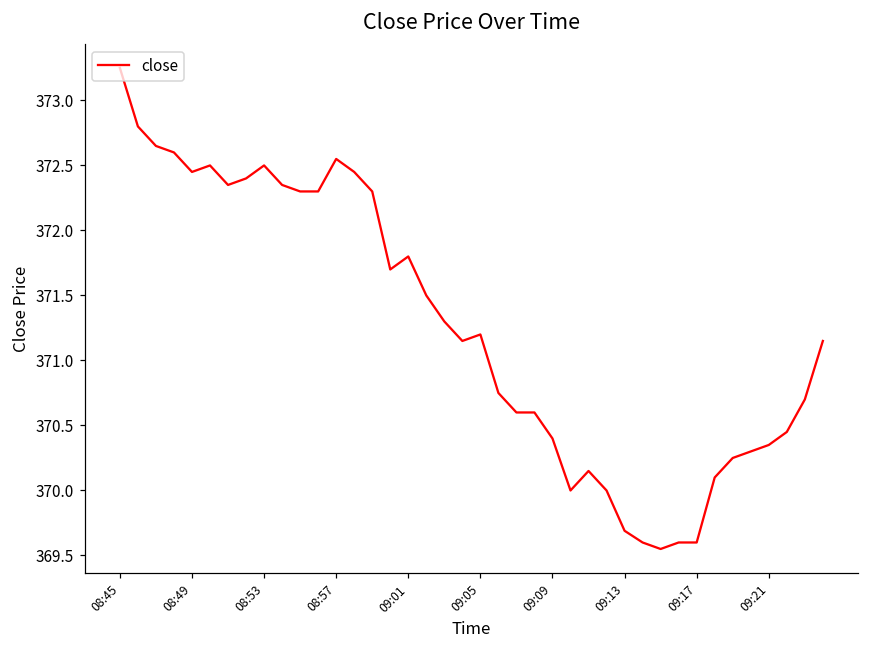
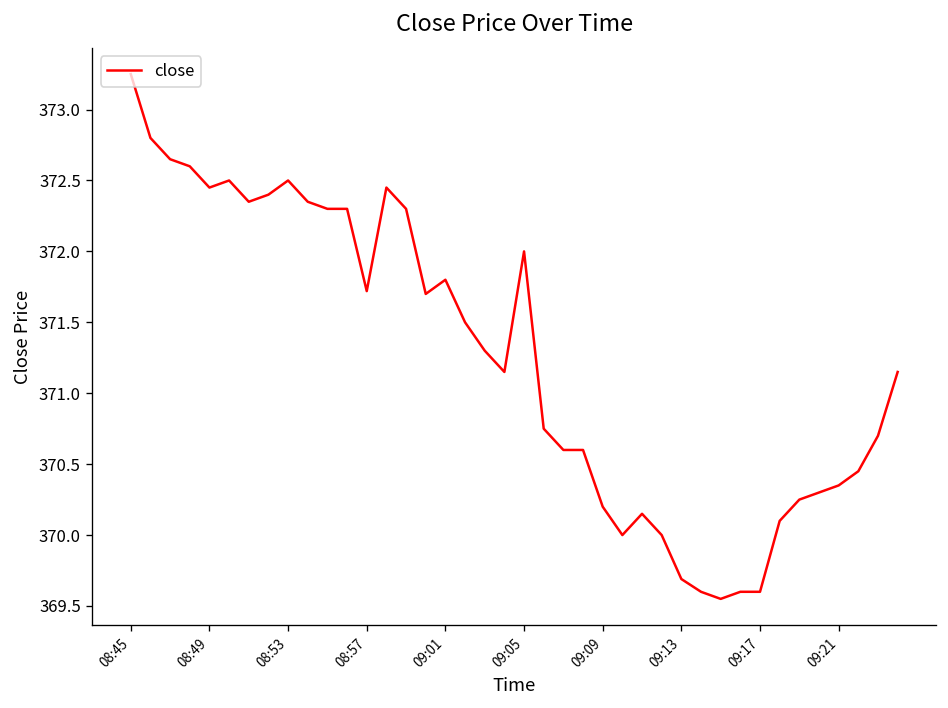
08:57: 372.55 -> 371.72
09:05: 371.2 -> 372.0
09:09: 370.4 -> 370.2
